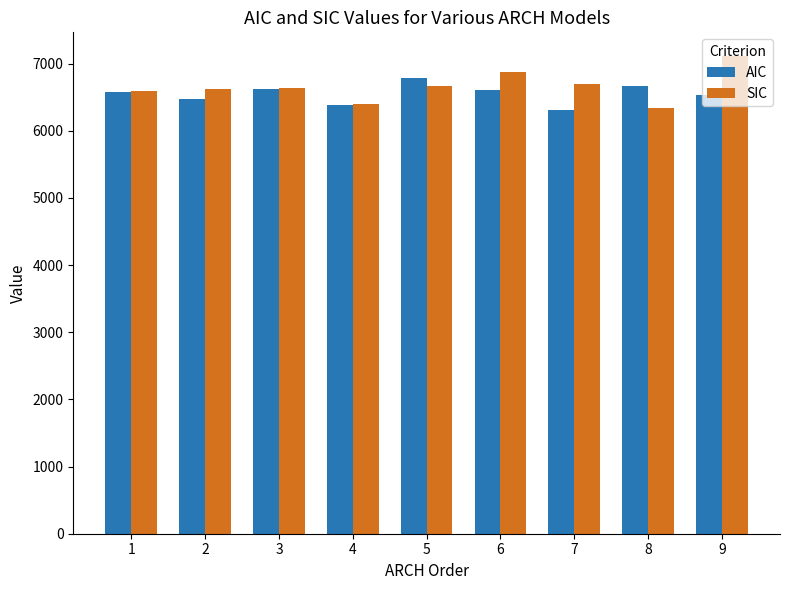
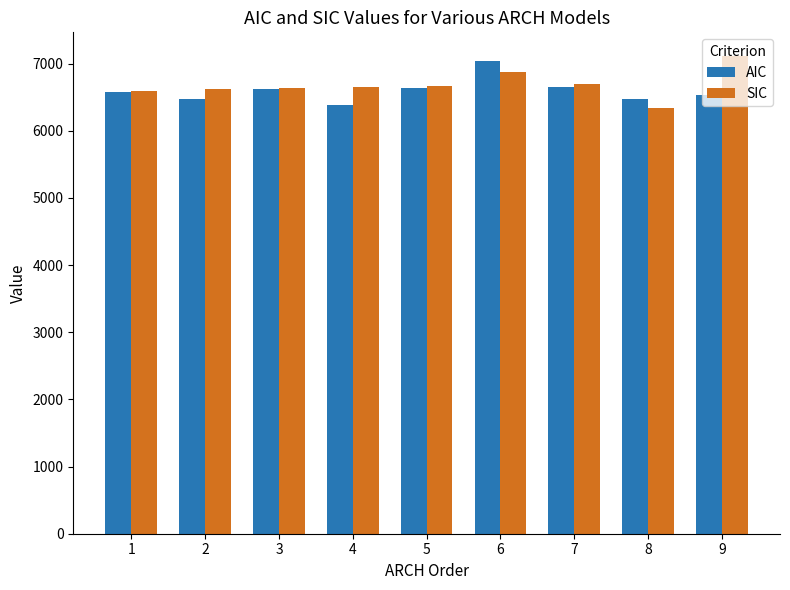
SIC, 4: 6400 -> 6700
AIC, 5: 6800 -> 6600
AIC, 6: 6600 -> 7000
AIC, 7: 6300 -> 6700
AIC, 8: 6700 -> 6500
